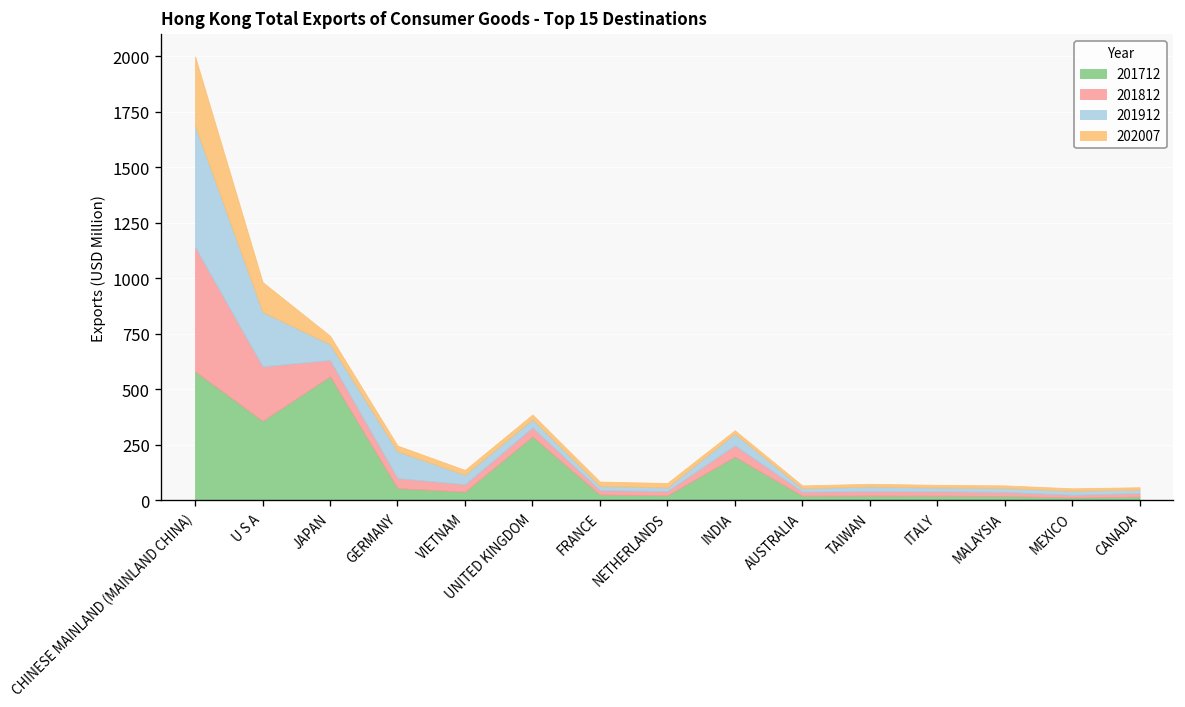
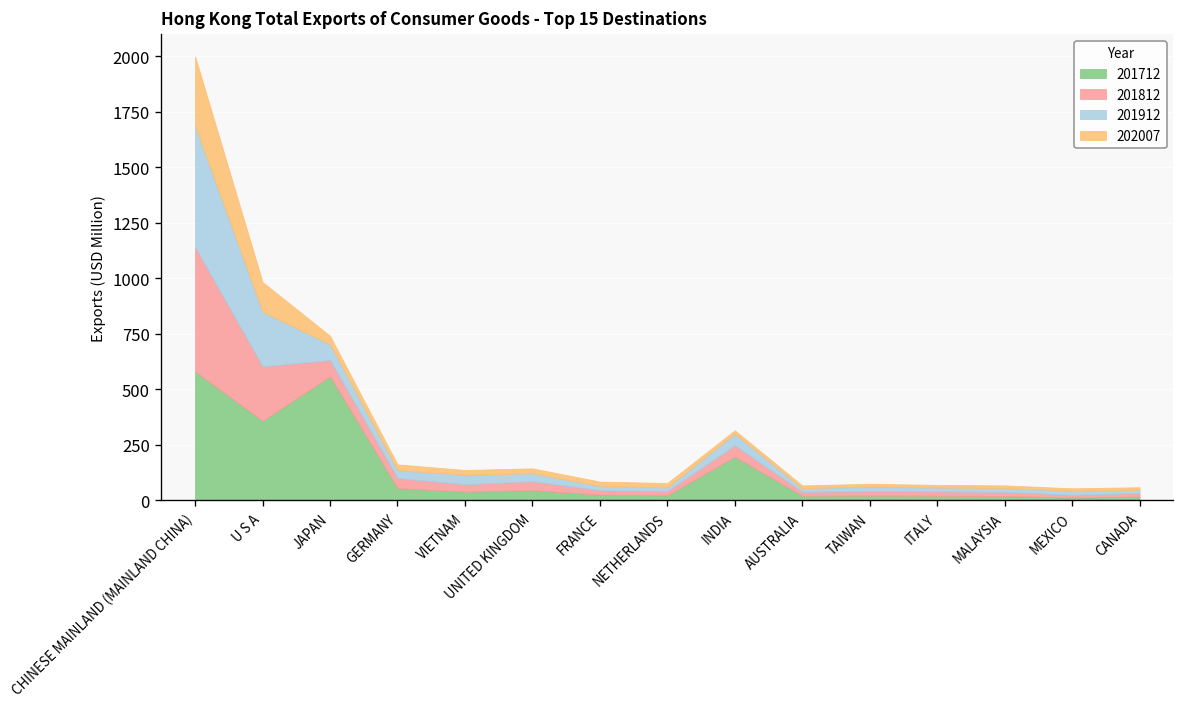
201912, GERMANY: 120 -> 40
201712, UNITED KINGDOM: 290 -> 40
